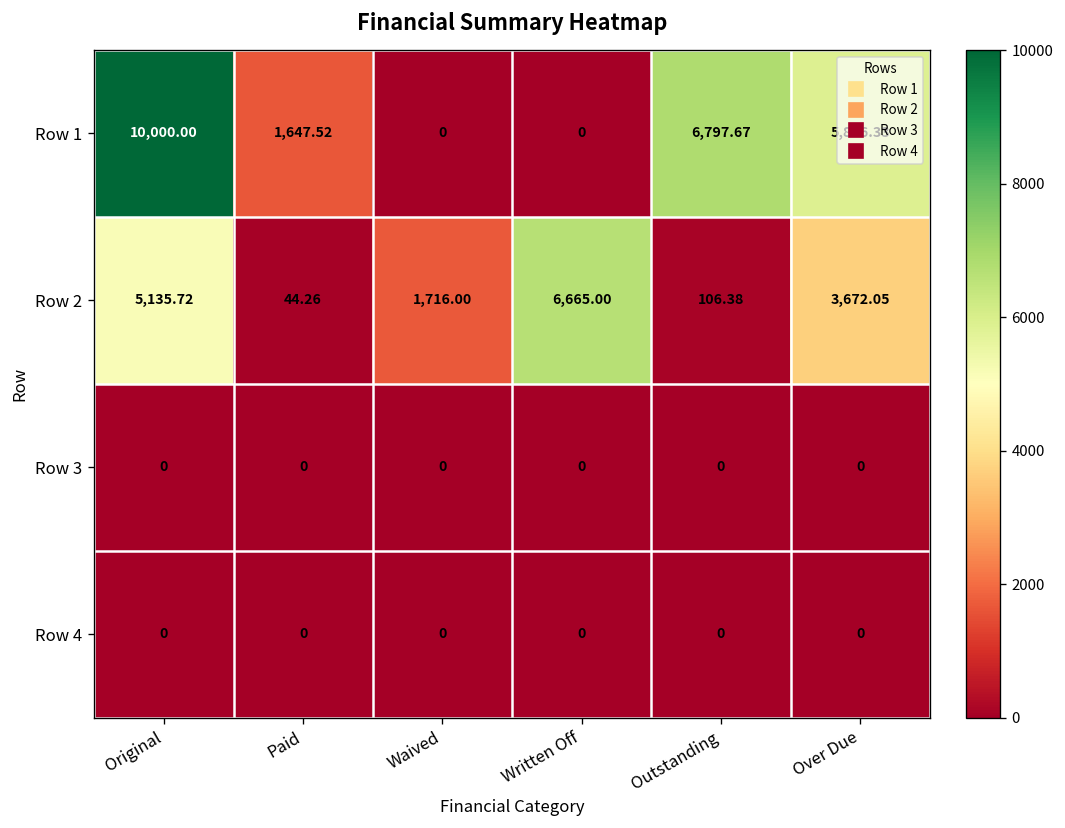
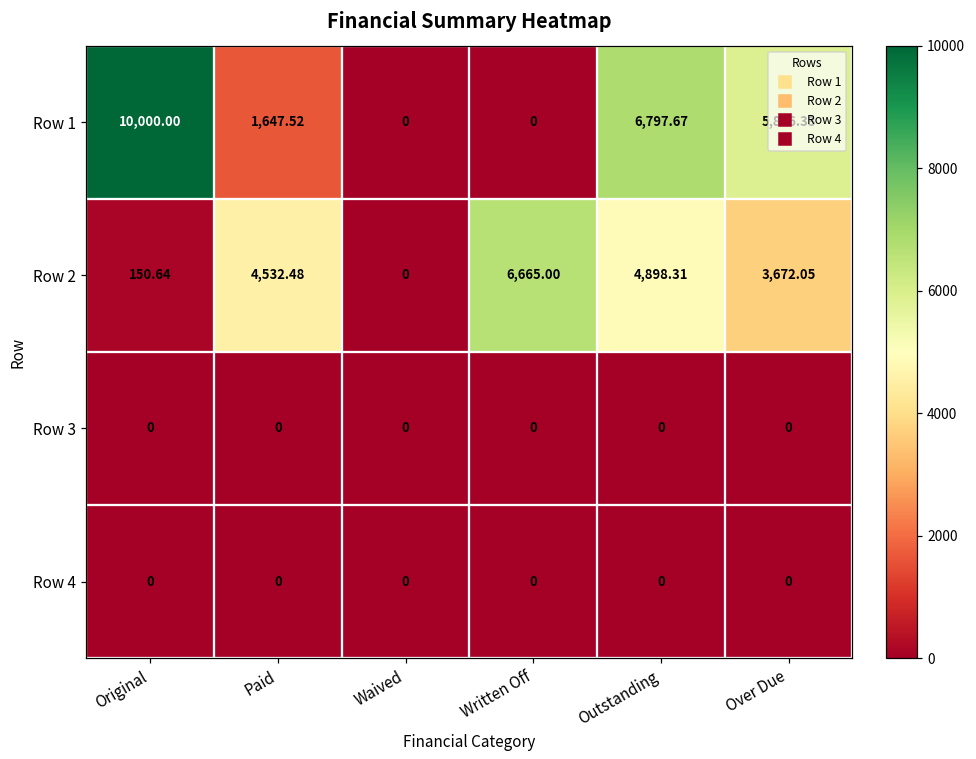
Row 2, Original: 5,135.72 -> 150.64
Row 2, Paid: 44.26 -> 4,532.48
Row 2, Waived: 1,716.00 -> 0
Row 2, Outstanding: 106.38 -> 4,898.31
